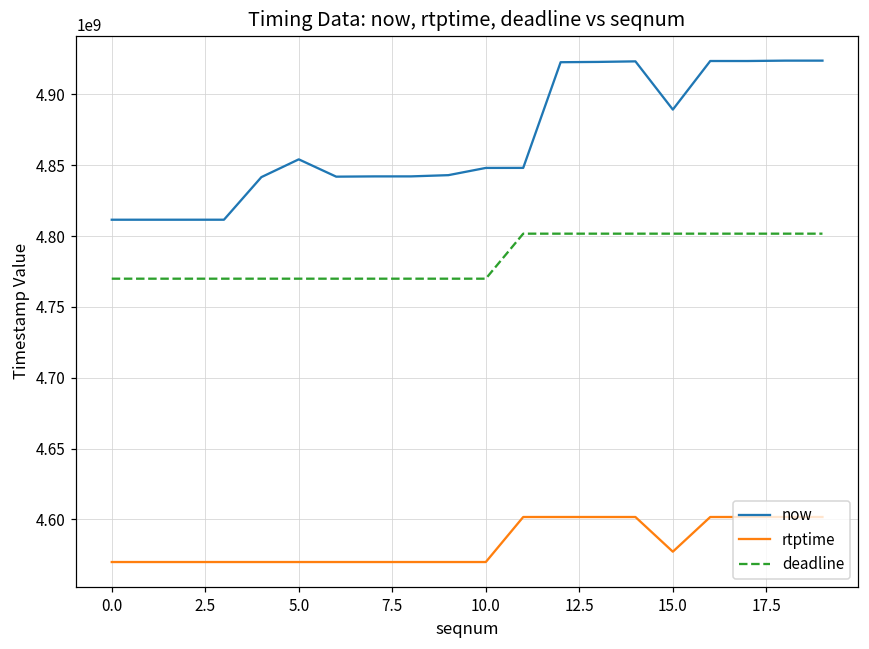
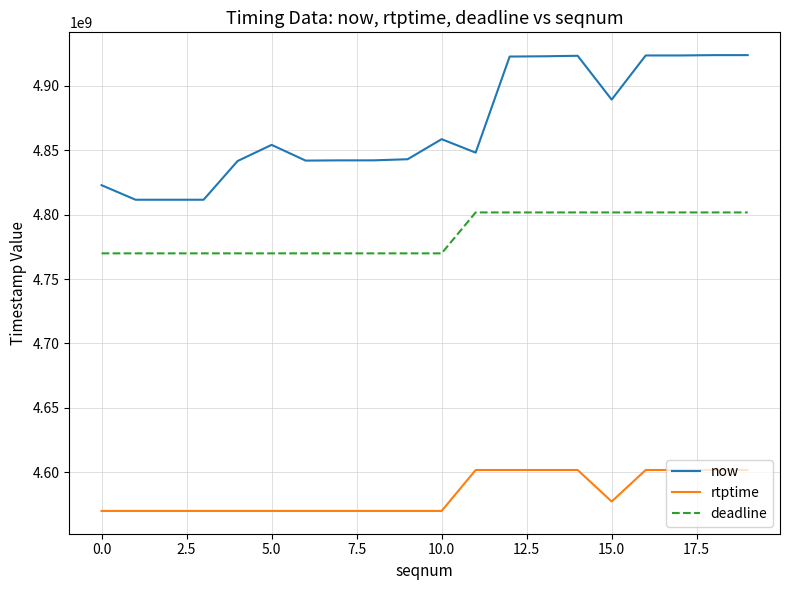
now, 0.0: 4812000000 -> 4823000000
now, 10.0: 4848000000 -> 4859000000
